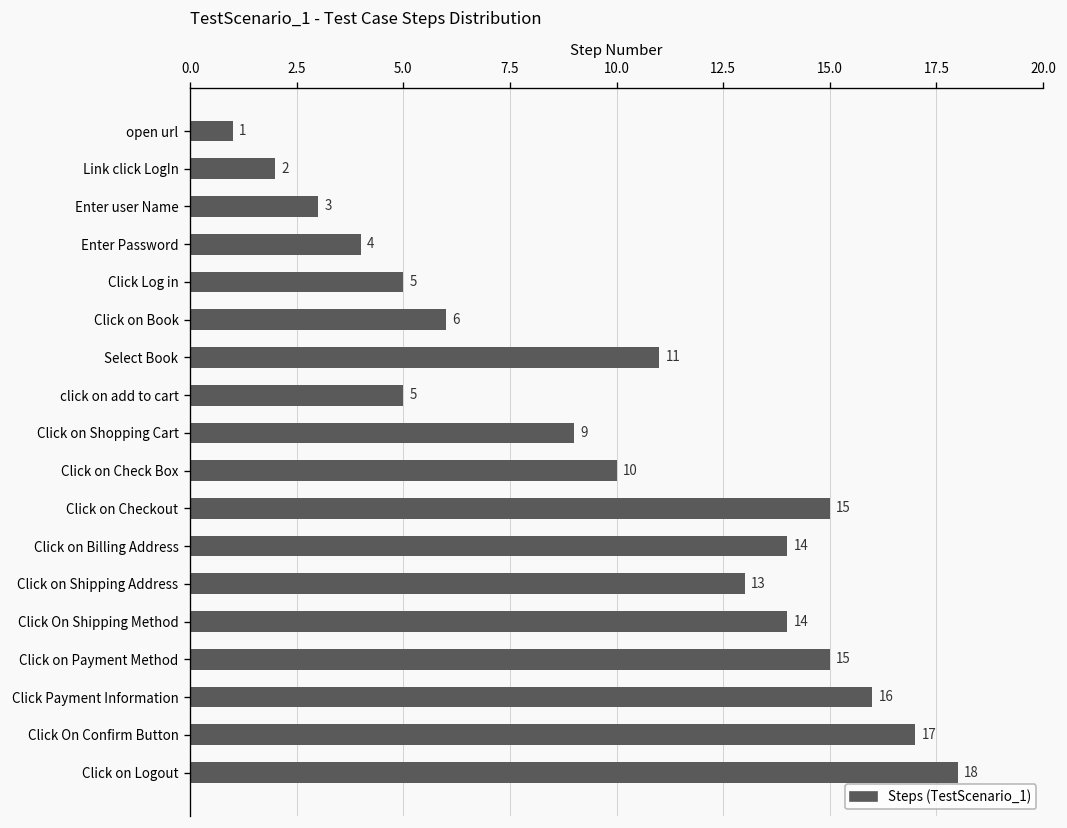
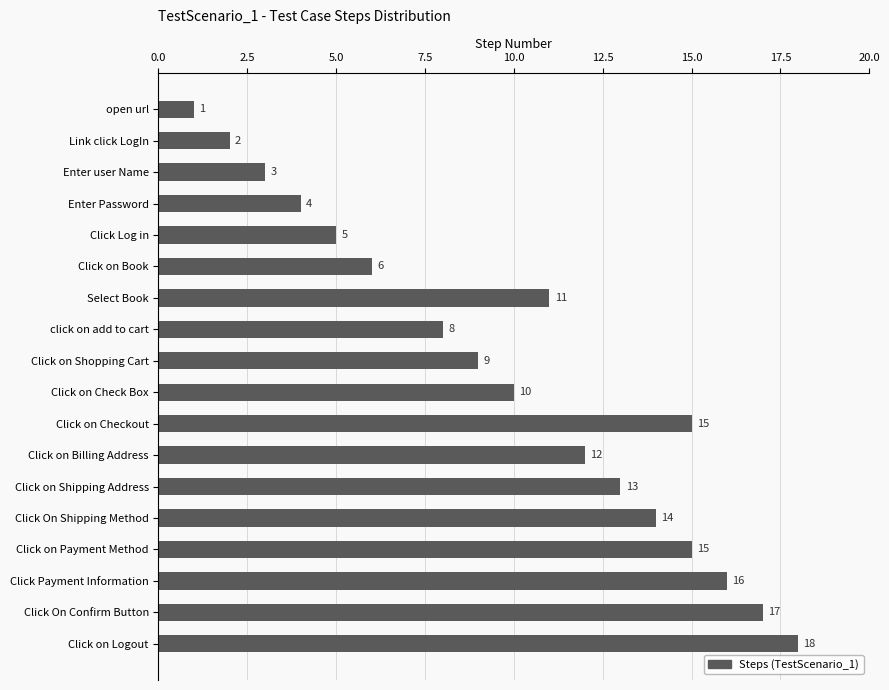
click on add to cart: 5 -> 8
Click on Billing Address: 14 -> 12
